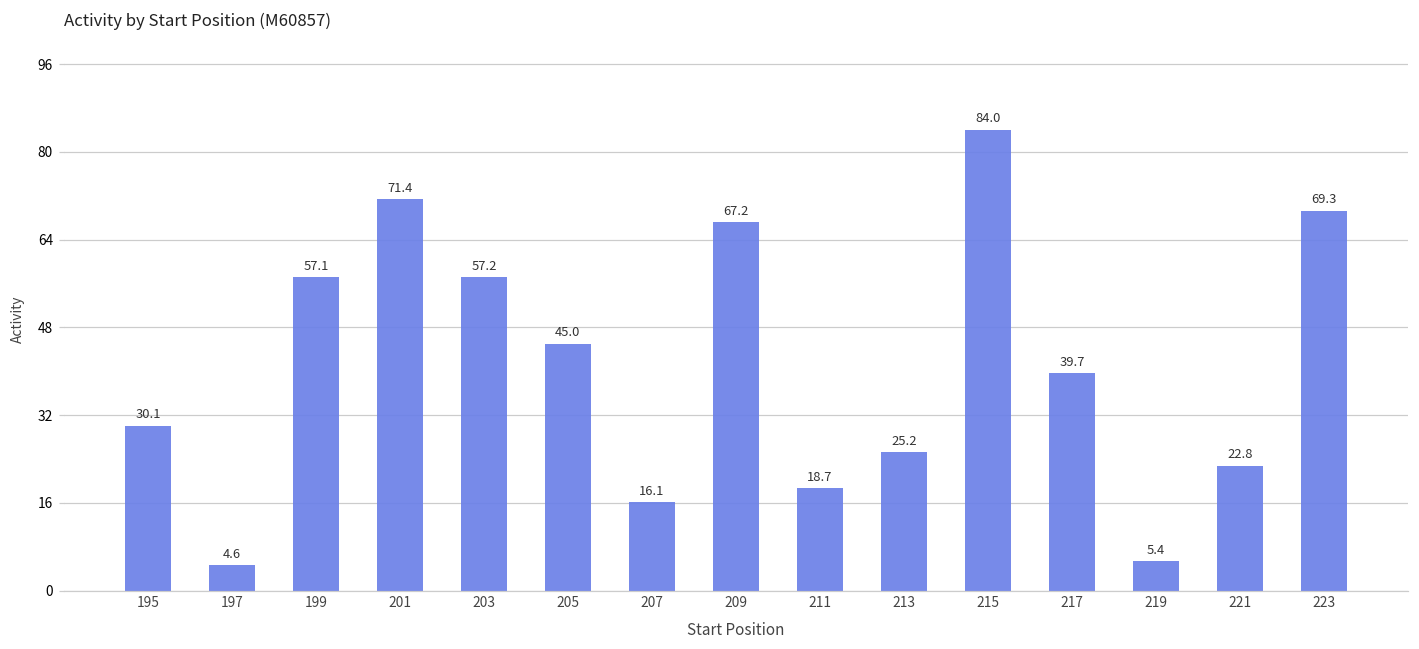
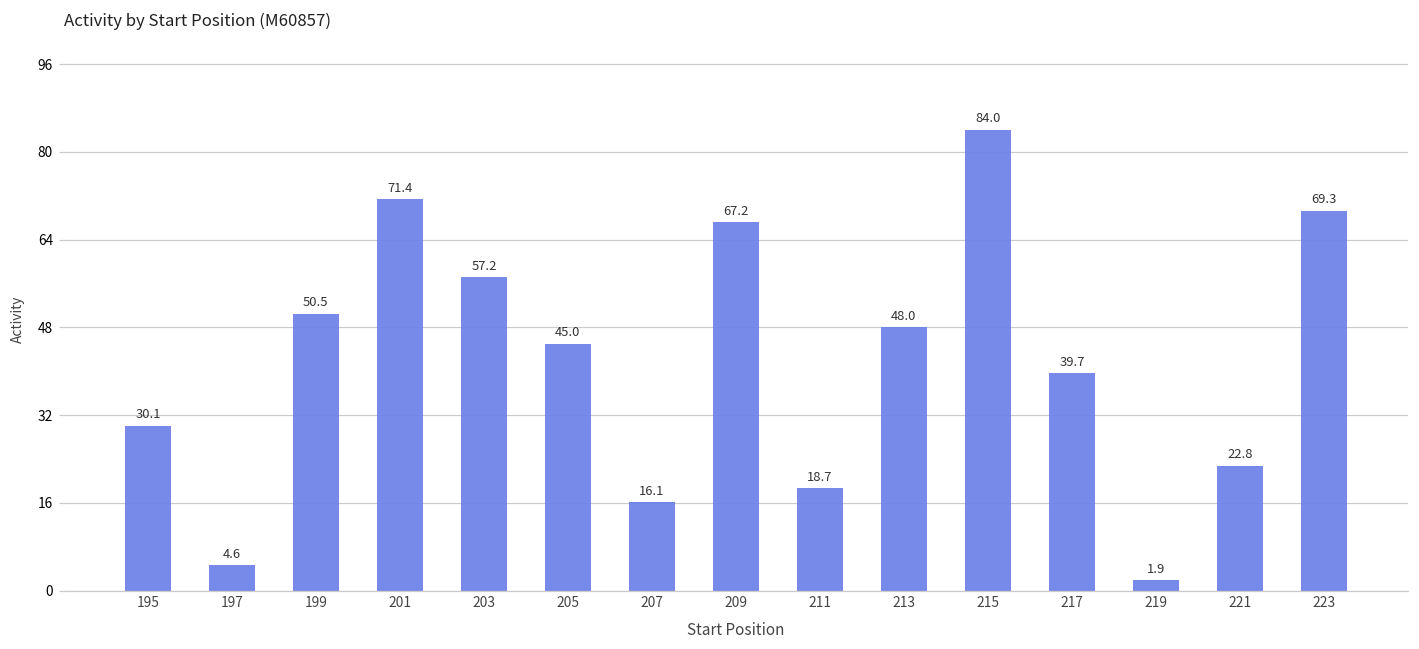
199: 57.1 -> 50.5
213: 25.2 -> 48.0
219: 5.4 -> 1.9
